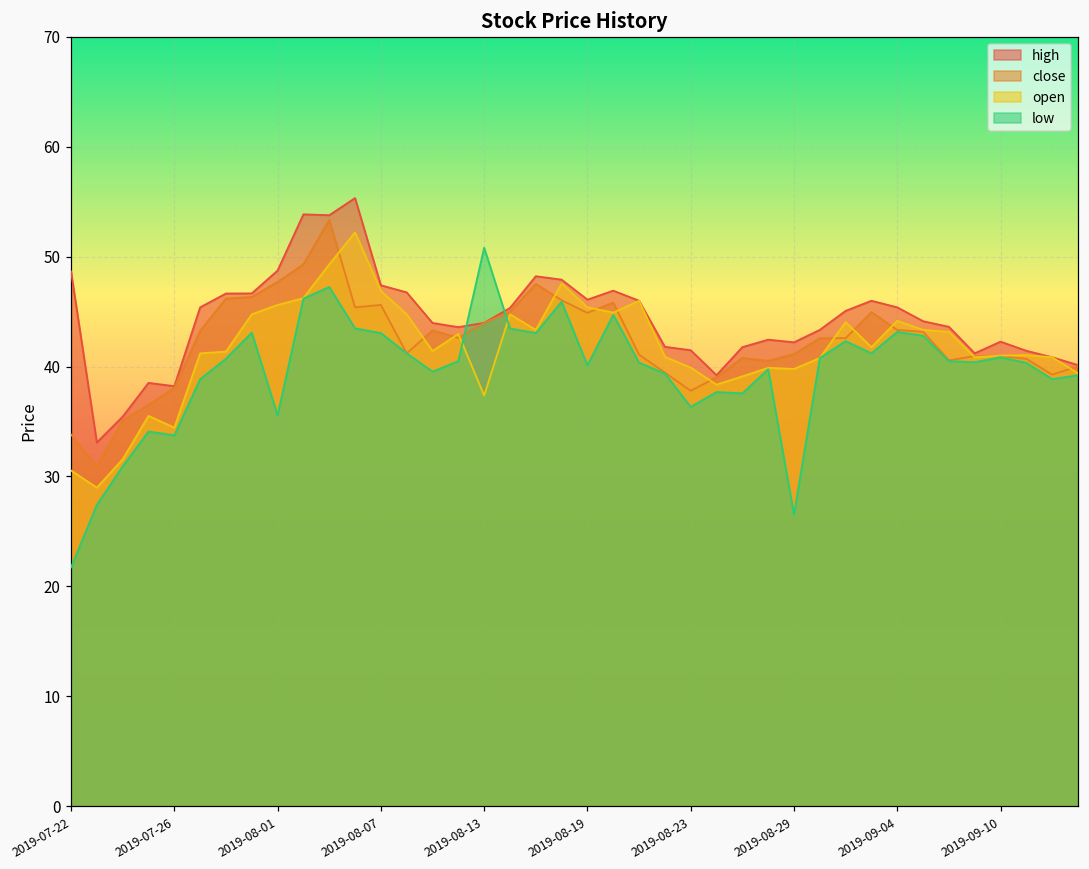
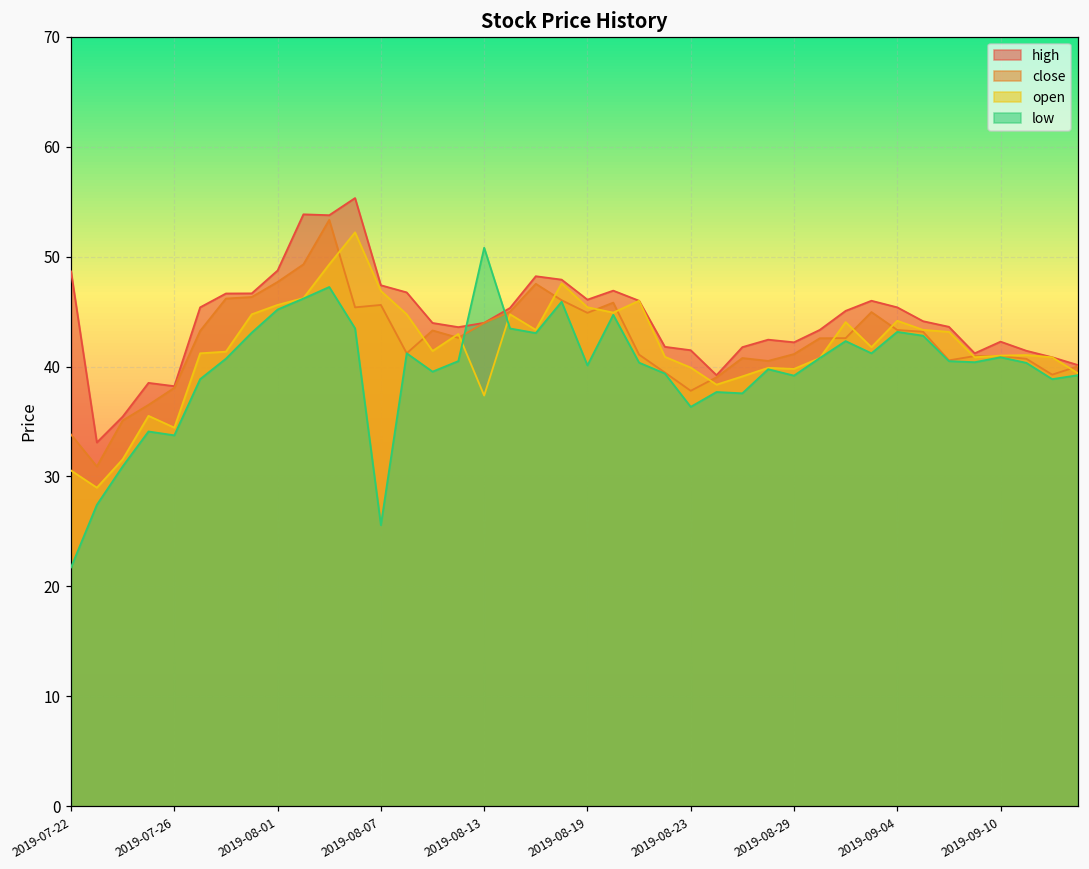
low, 2019-08-01: 36 -> 45
low, 2019-08-07: 43 -> 26
low, 2019-08-29: 27 -> 39
